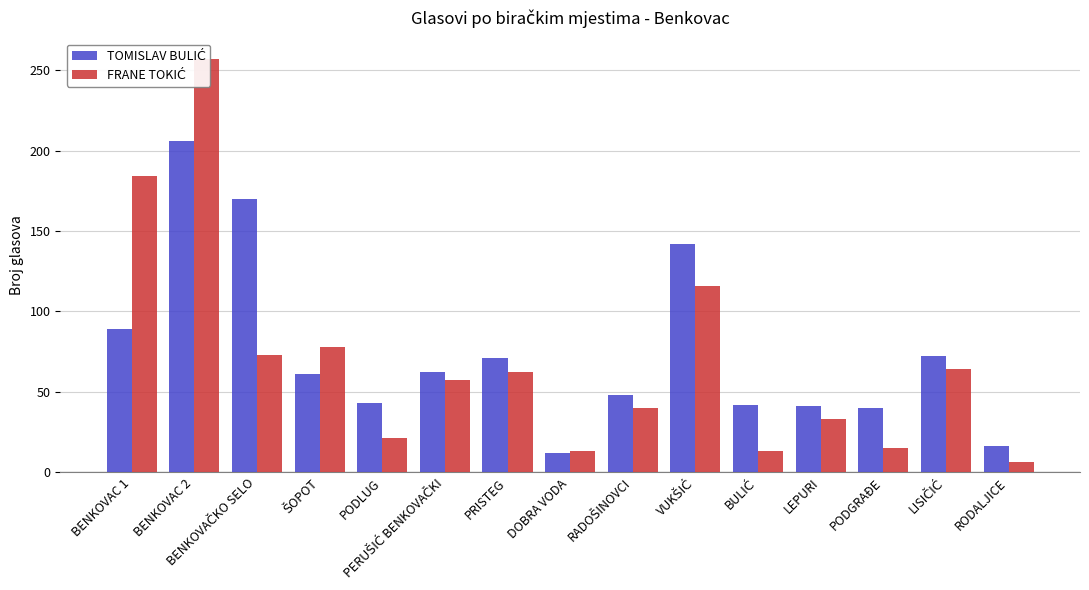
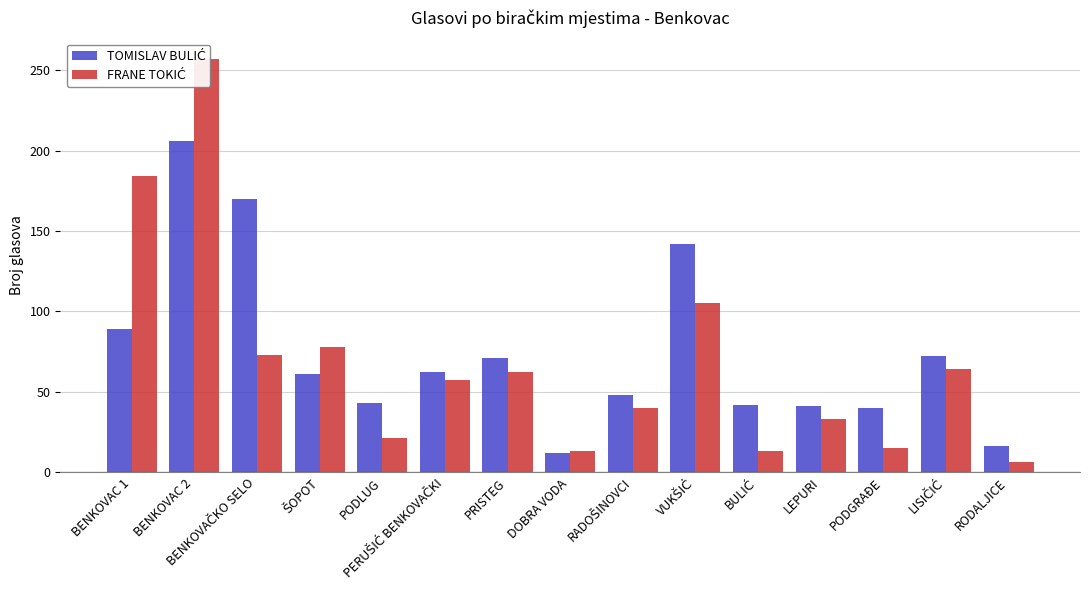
FRANE TOKIĆ, VUKŠIĆ: 116 -> 105
